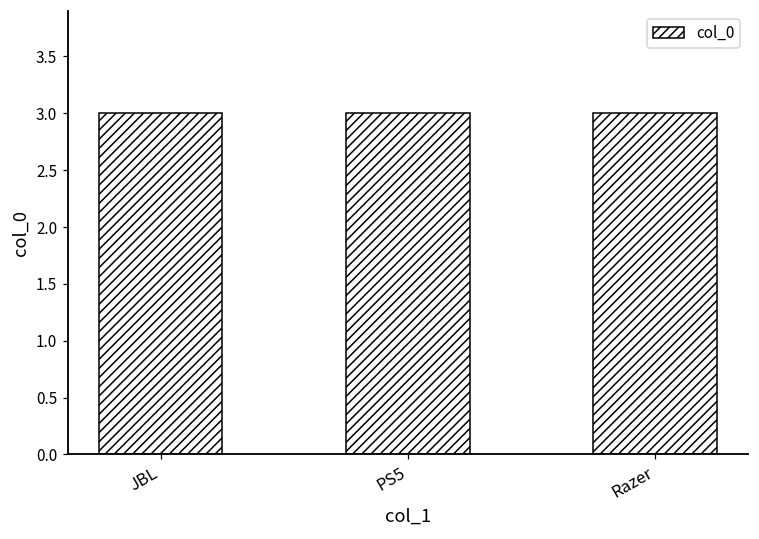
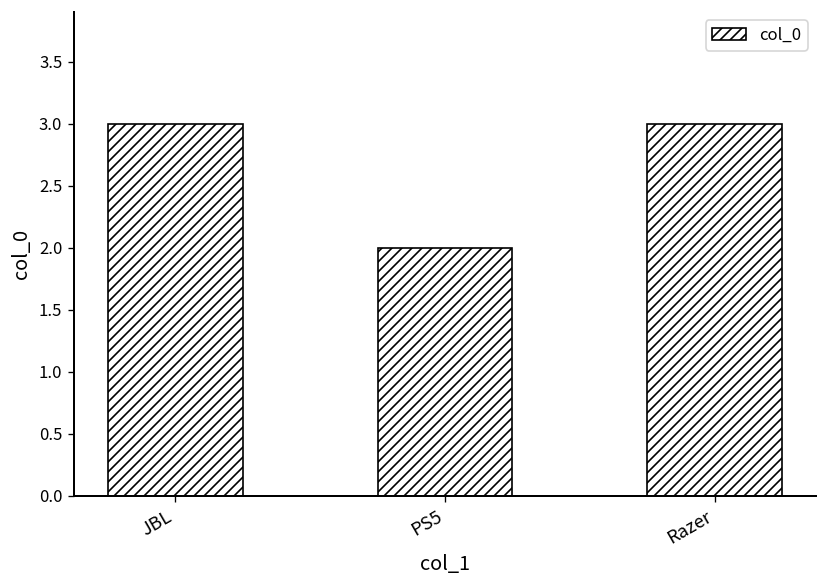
PS5: 3 -> 2
